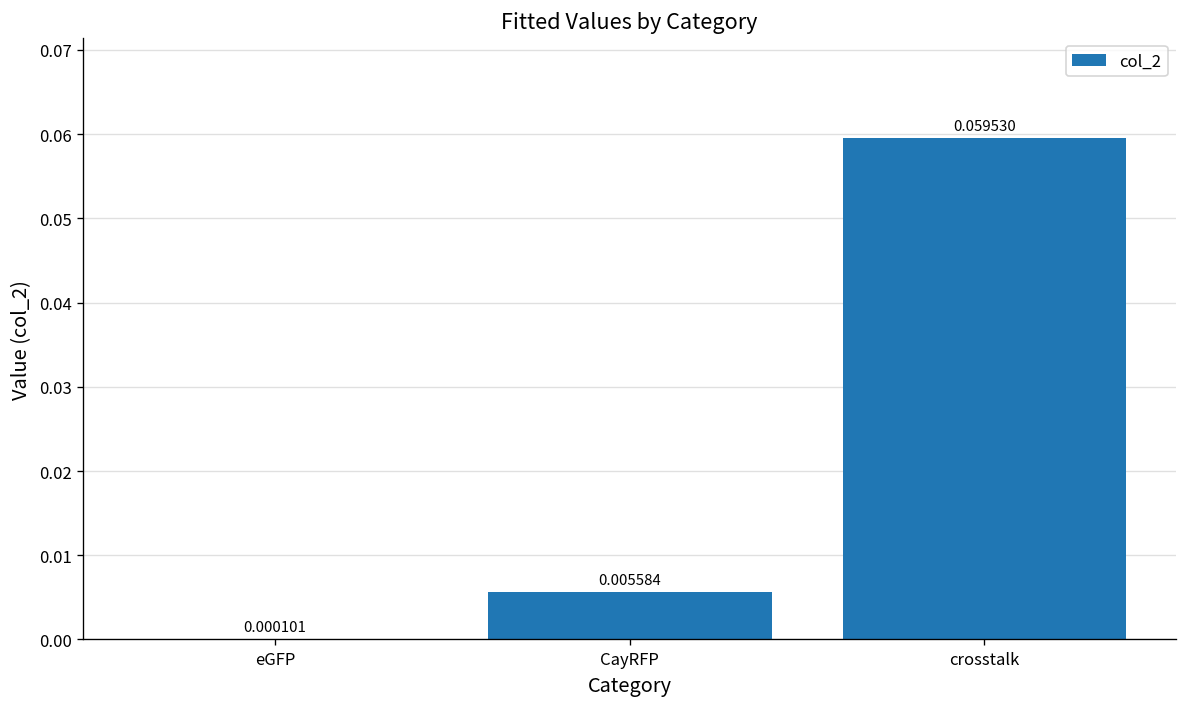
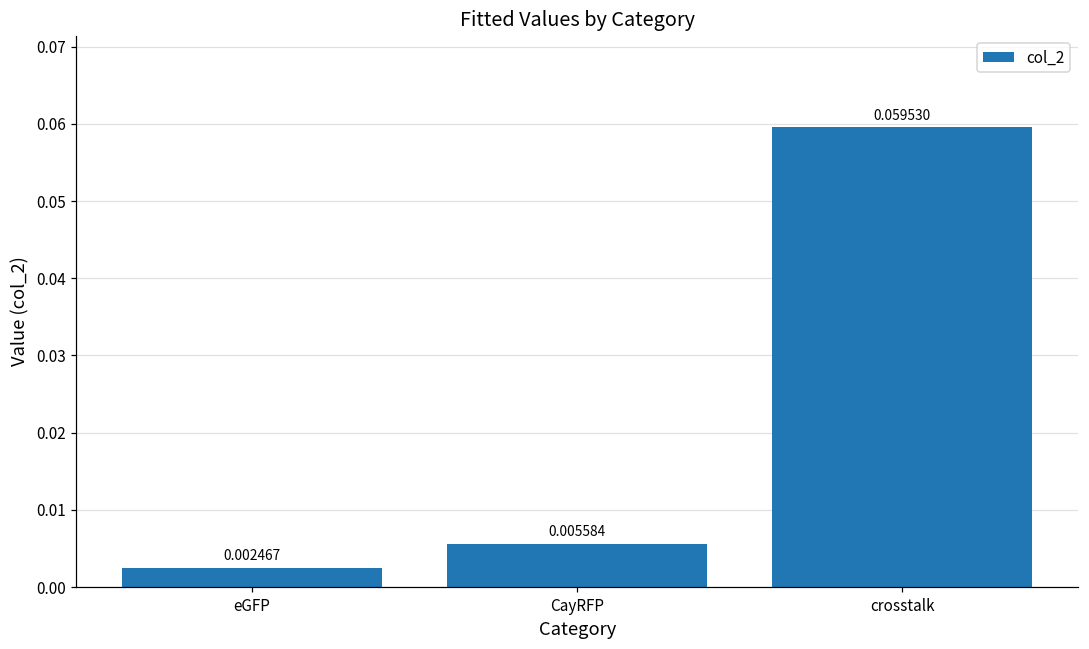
eGFP: 0.000101 -> 0.002467
